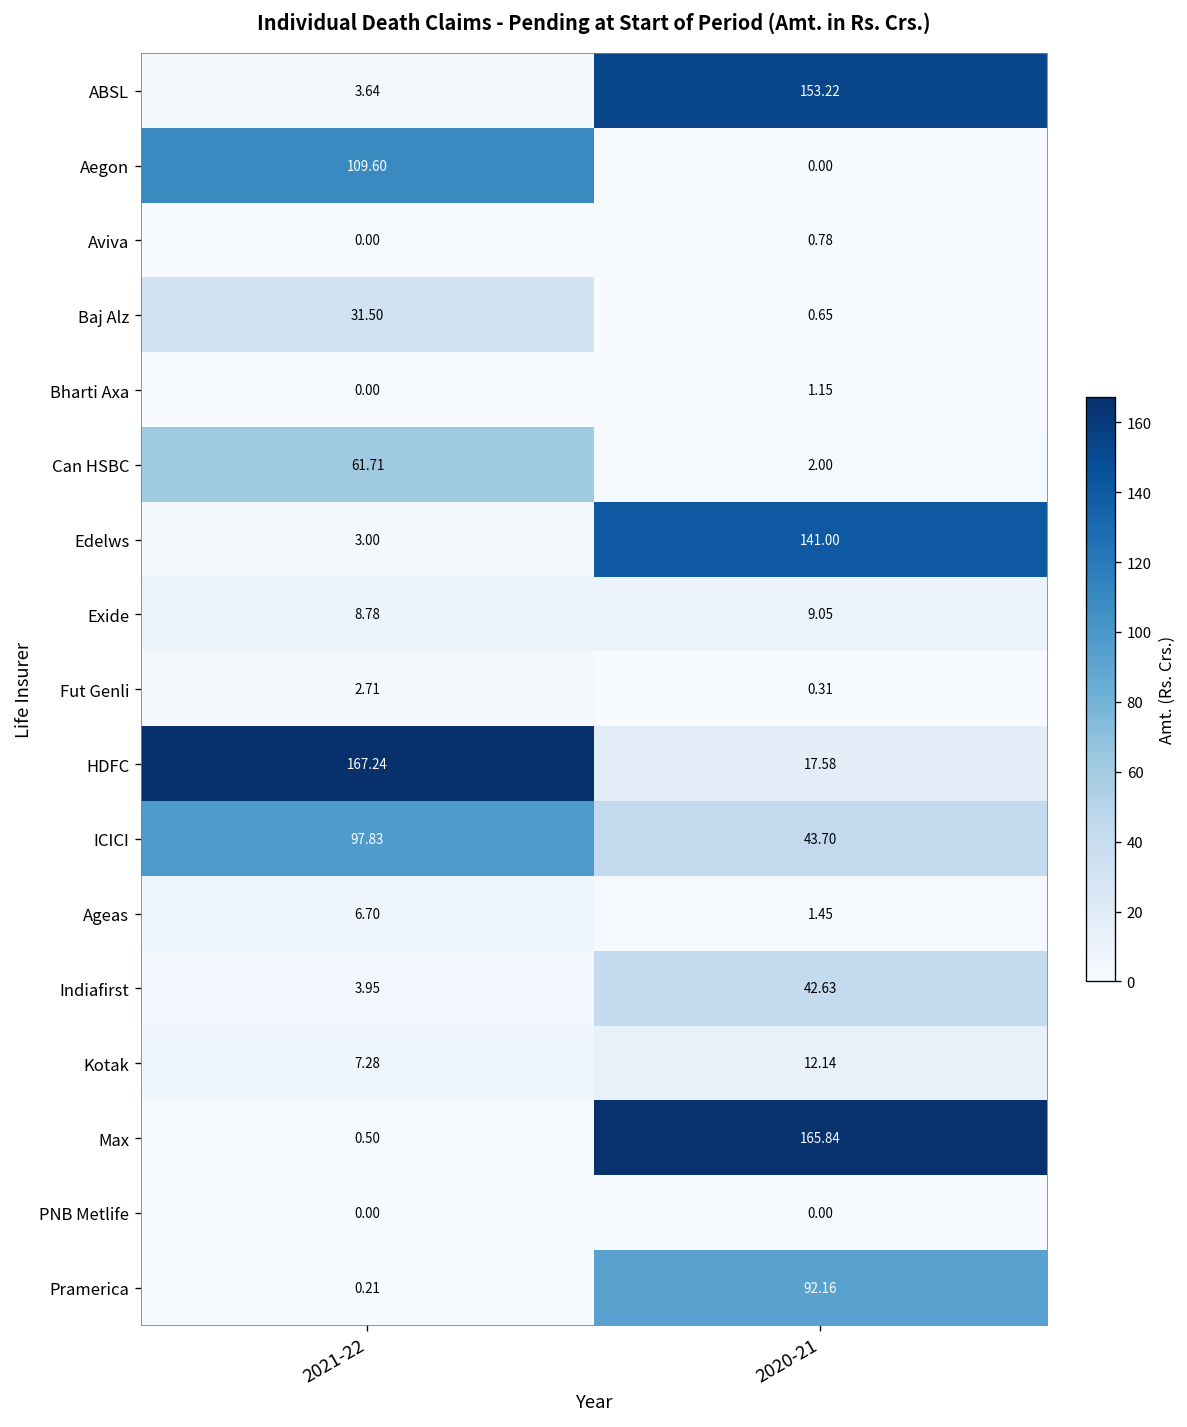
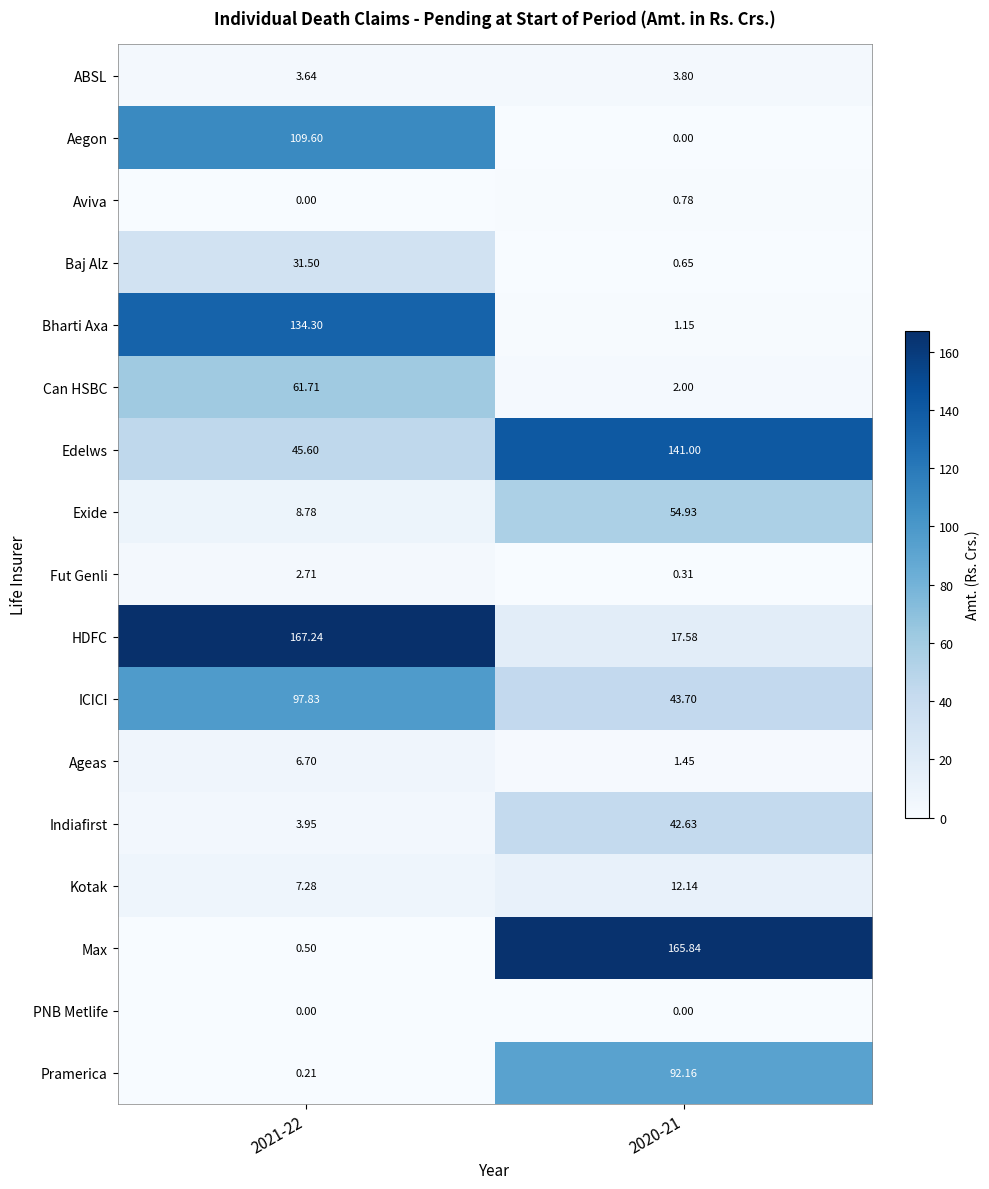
ABSL, 2020-21: 153.22 -> 3.80
Bharti Axa, 2021-22: 0.00 -> 134.30
Edelws, 2021-22: 3.00 -> 45.60
Exide, 2020-21: 9.05 -> 54.93
